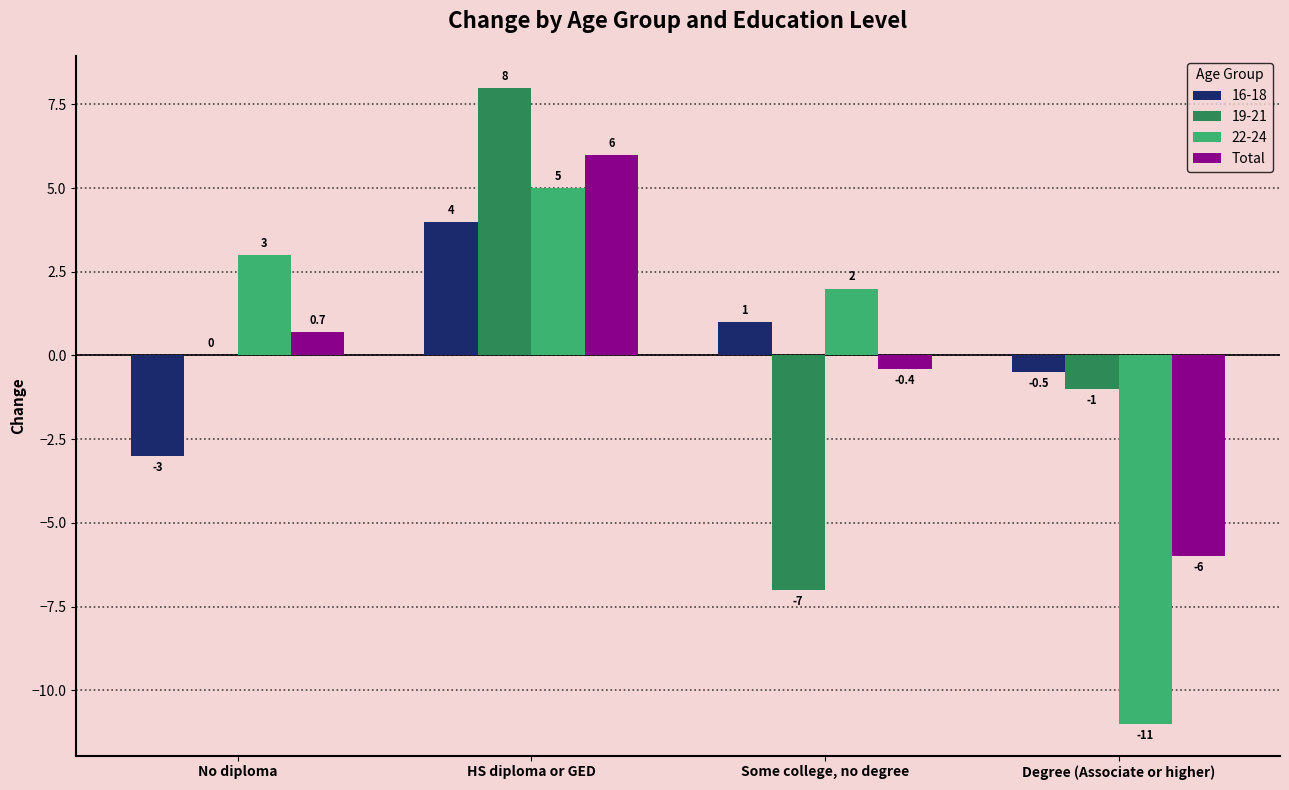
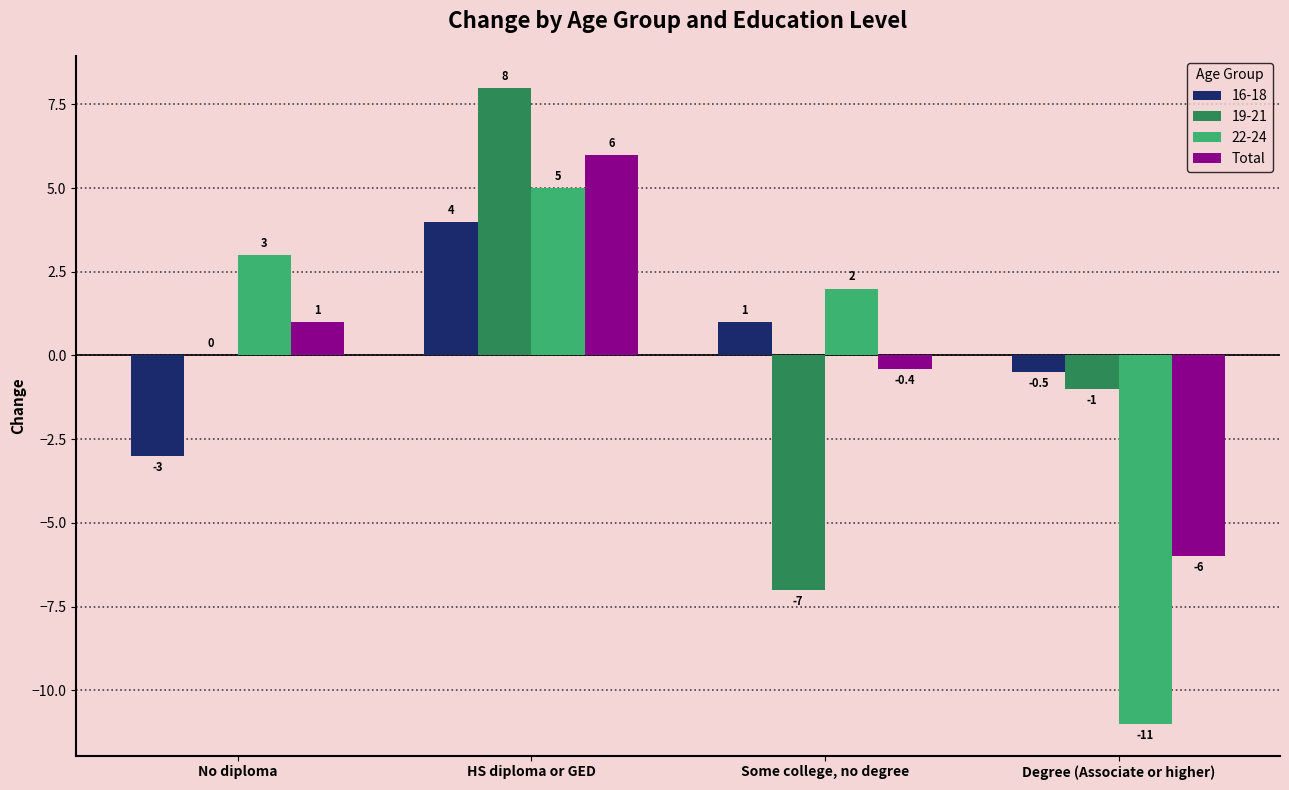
Total, No diploma: 0.7 -> 1
